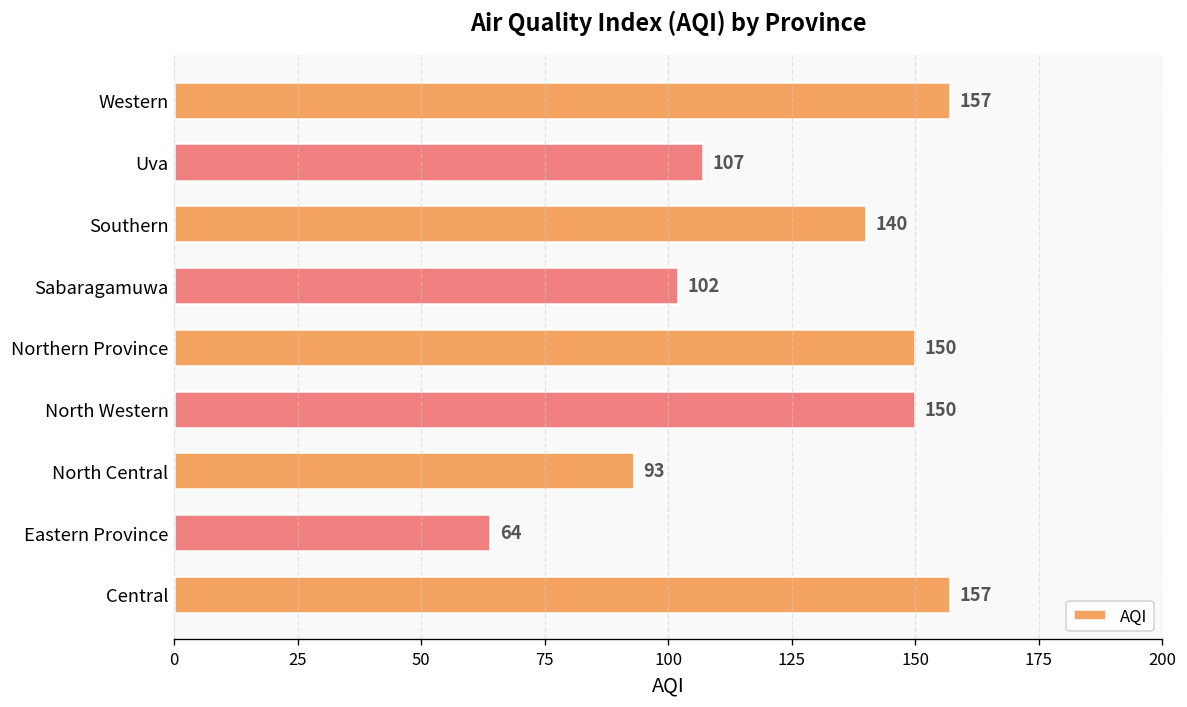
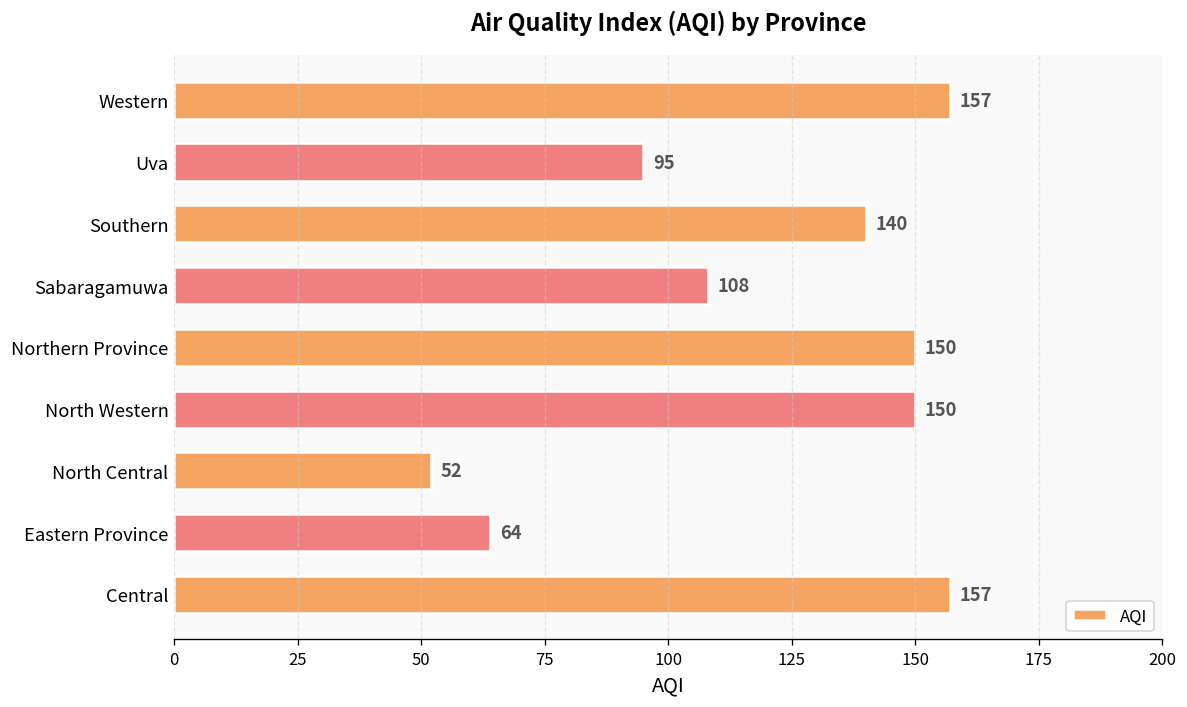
Uva: 107 -> 95
Sabaragamuwa: 102 -> 108
North Central: 93 -> 52
